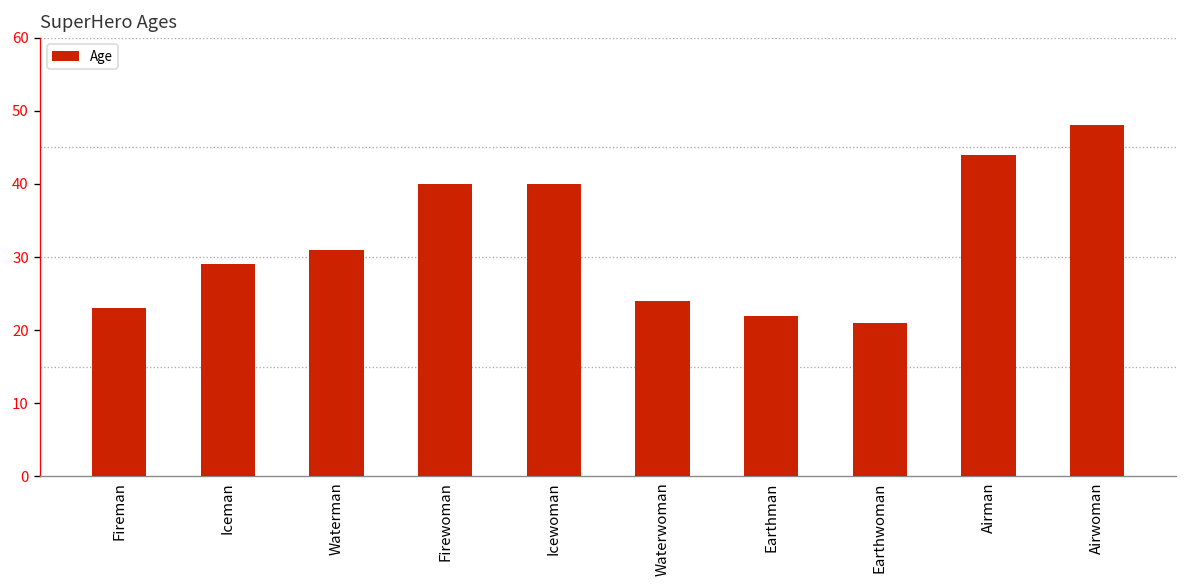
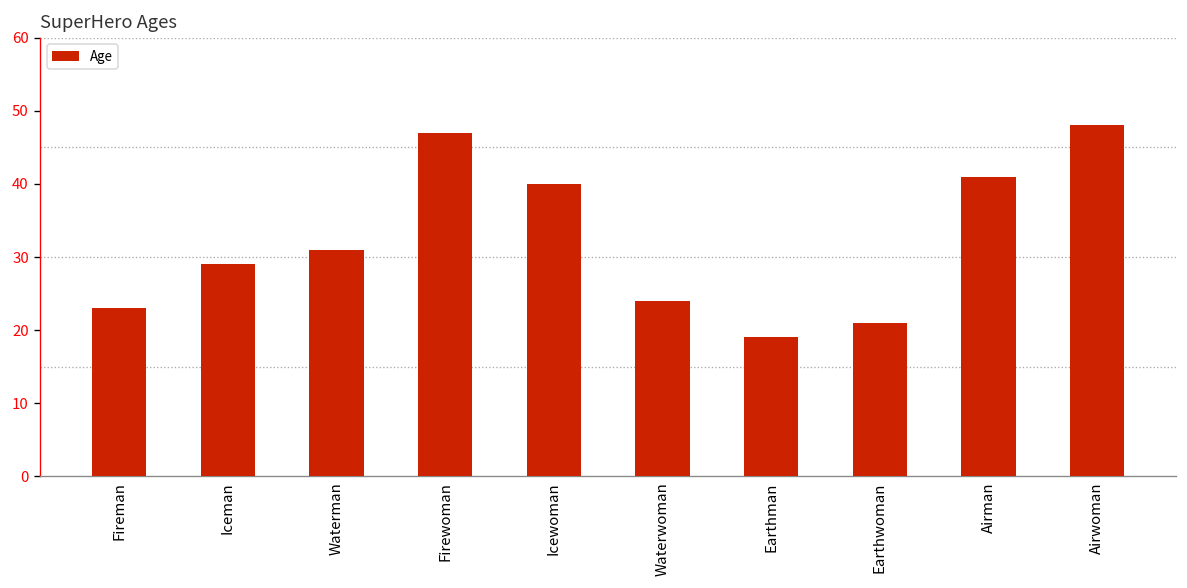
Firewoman: 40 -> 47
Earthman: 22 -> 19
Airman: 44 -> 41
